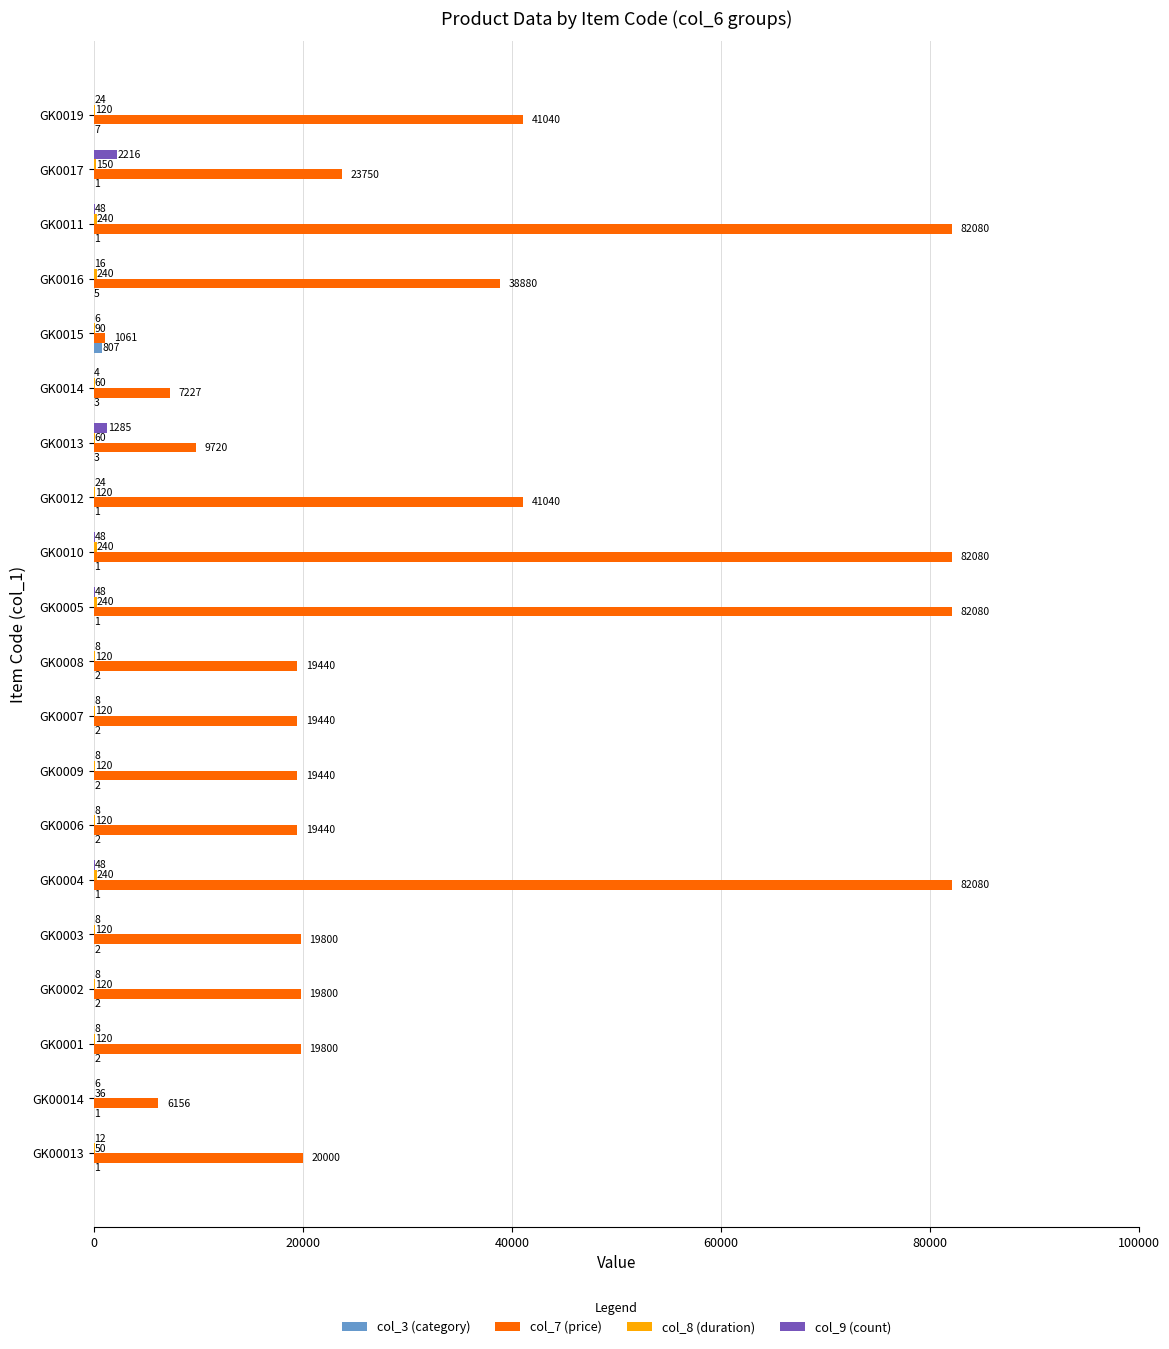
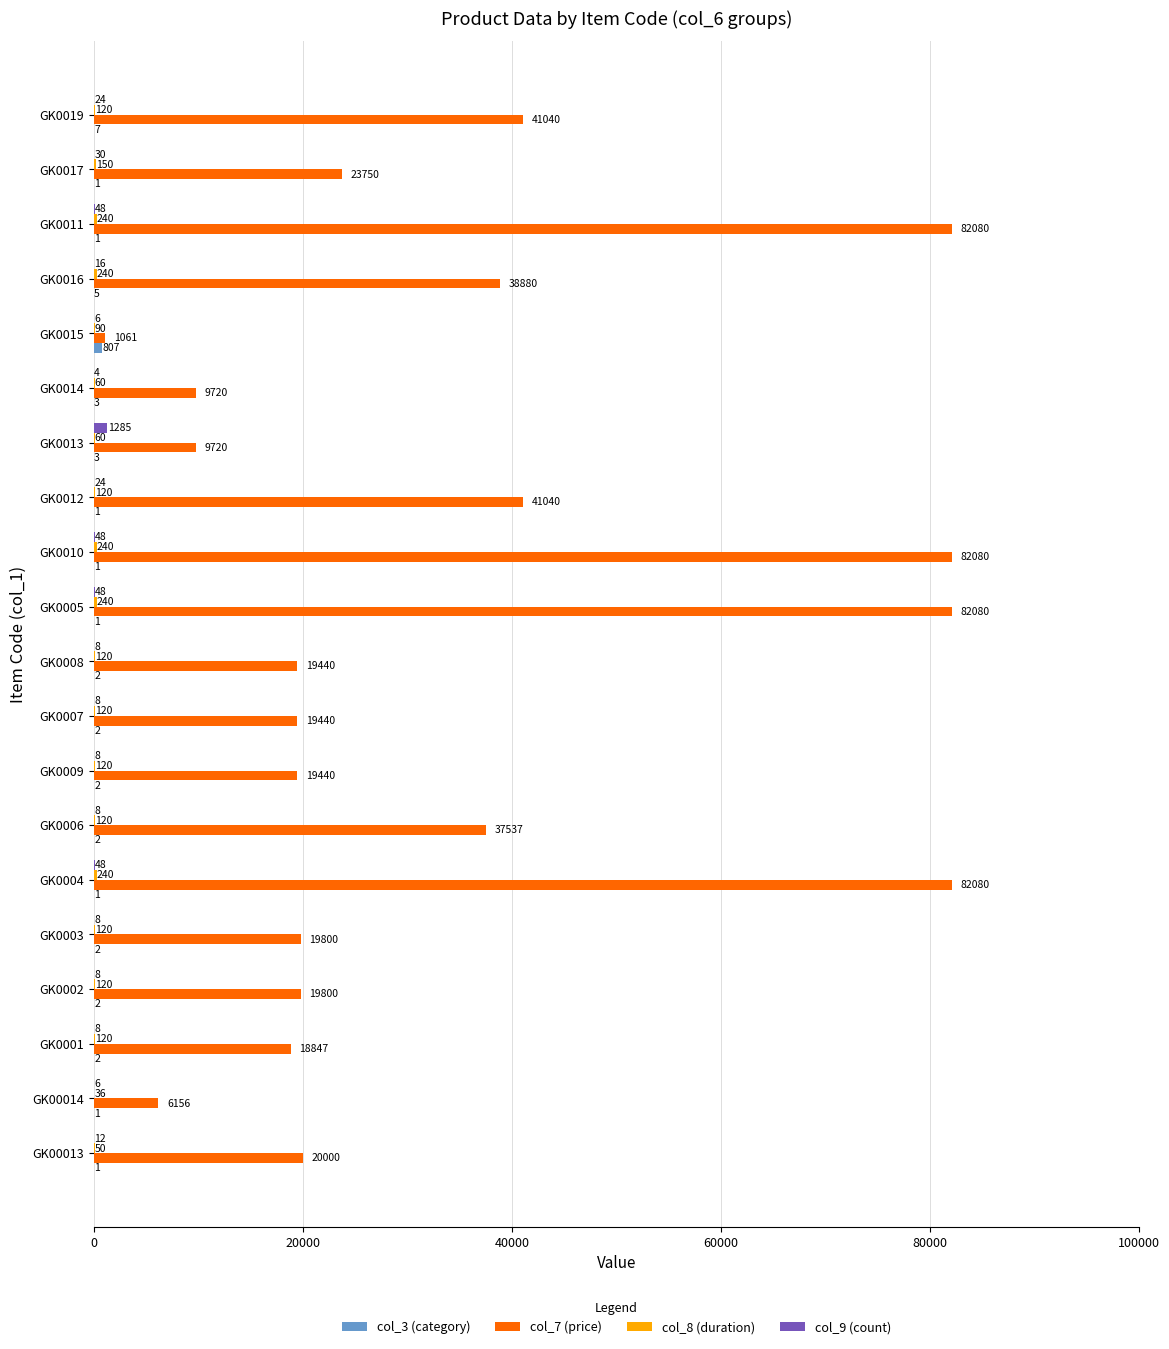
col_9 (count), GK0017: 2216 -> 30
col_7 (price), GK0014: 7227 -> 9720
col_7 (price), GK0006: 19440 -> 37537
col_7 (price), GK0001: 19800 -> 18847
